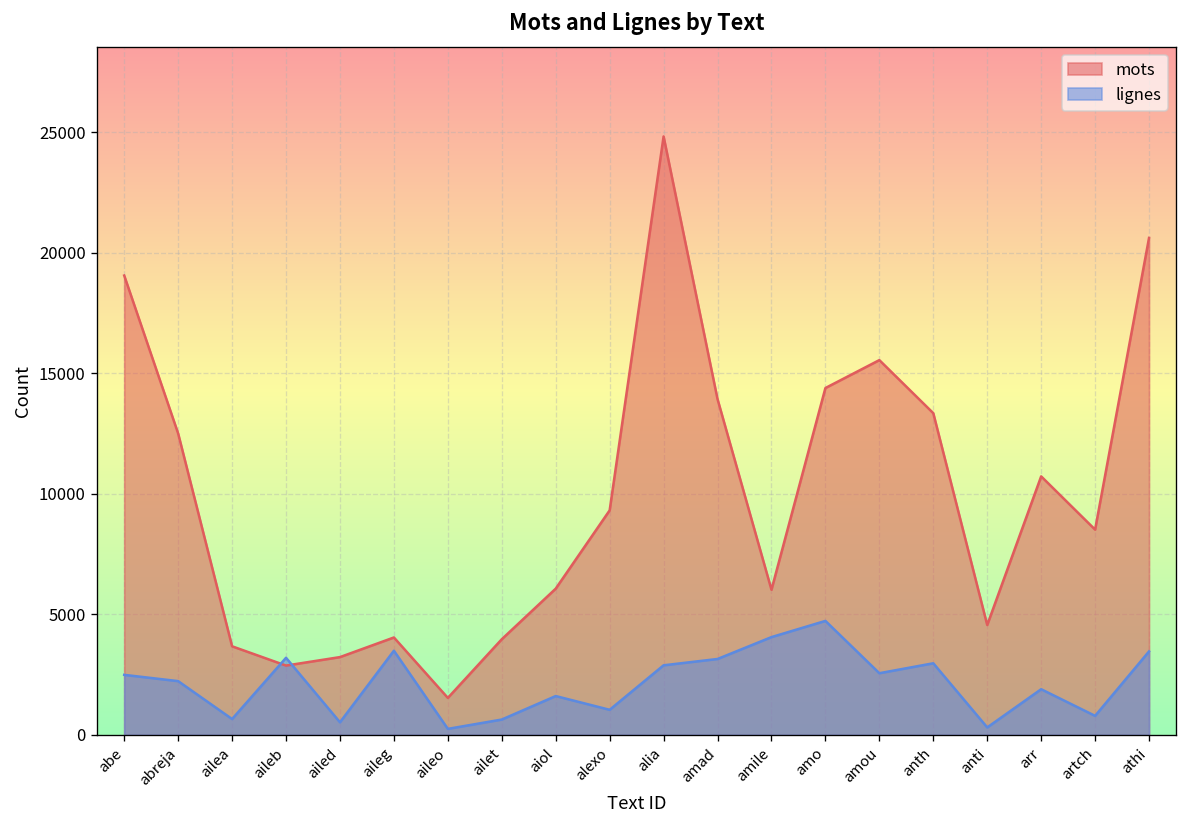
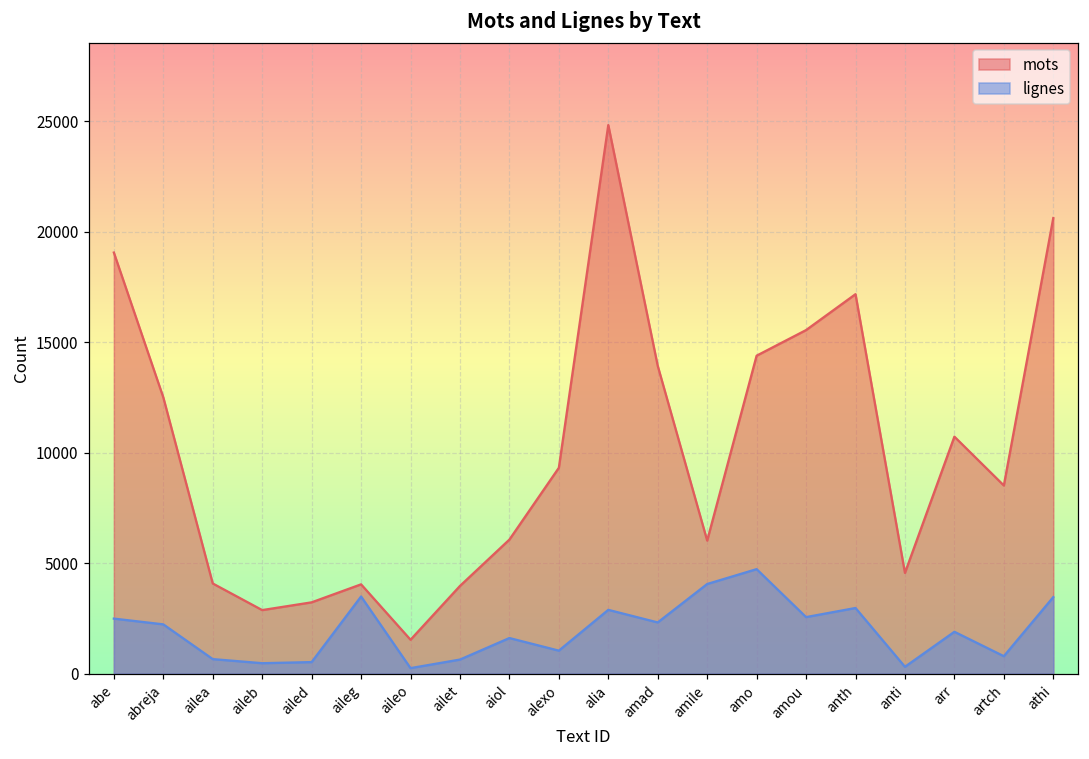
mots, ailea: 3700 -> 4100
lignes, aileb: 3200 -> 500
lignes, amad: 3200 -> 2300
mots, anth: 13300 -> 17200
